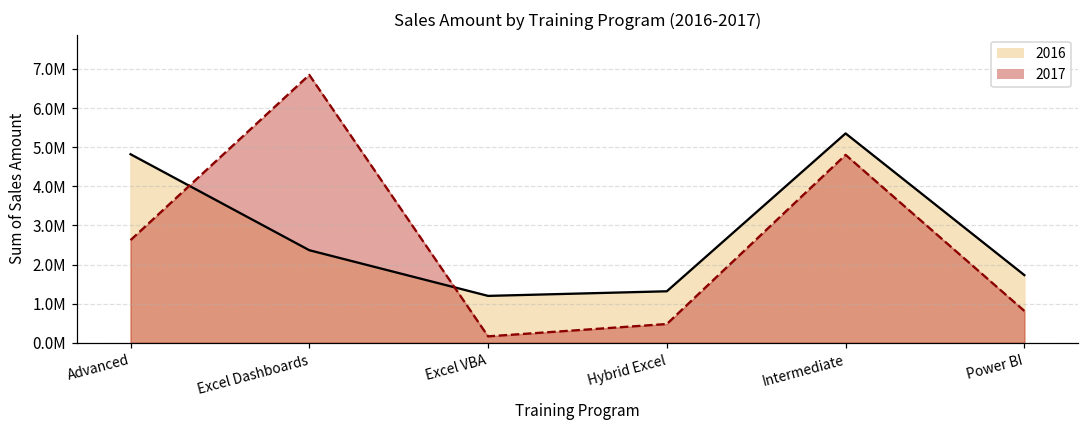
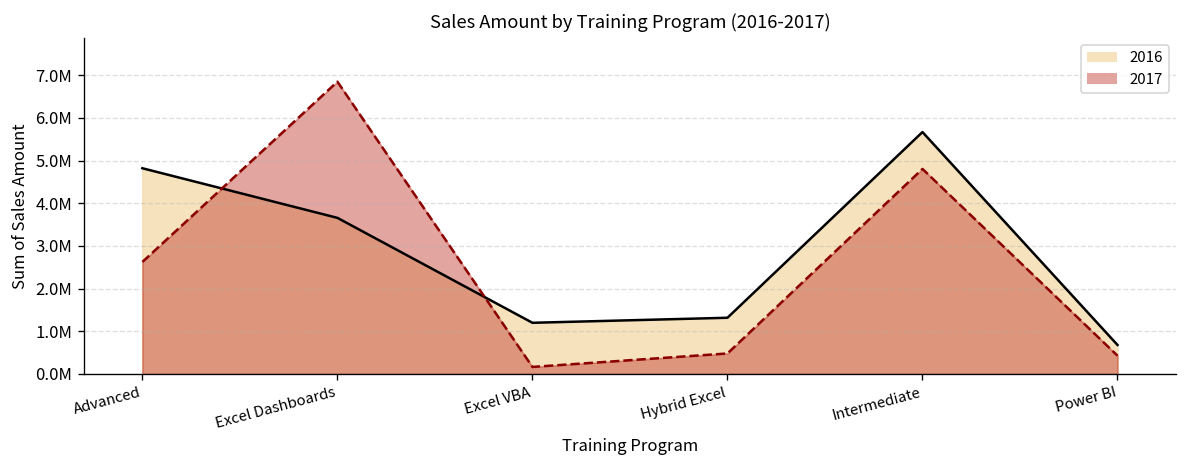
2016, Excel Dashboards: 2400000 -> 3700000
2016, Intermediate: 5400000 -> 5700000
2016, Power BI: 1700000 -> 700000
2017, Power BI: 800000 -> 400000
